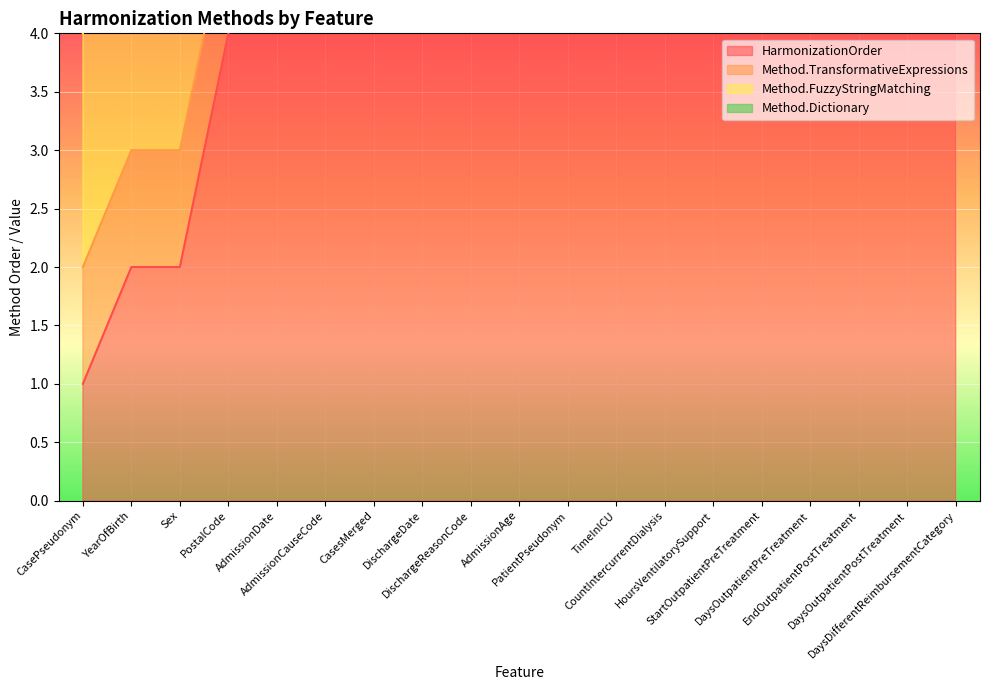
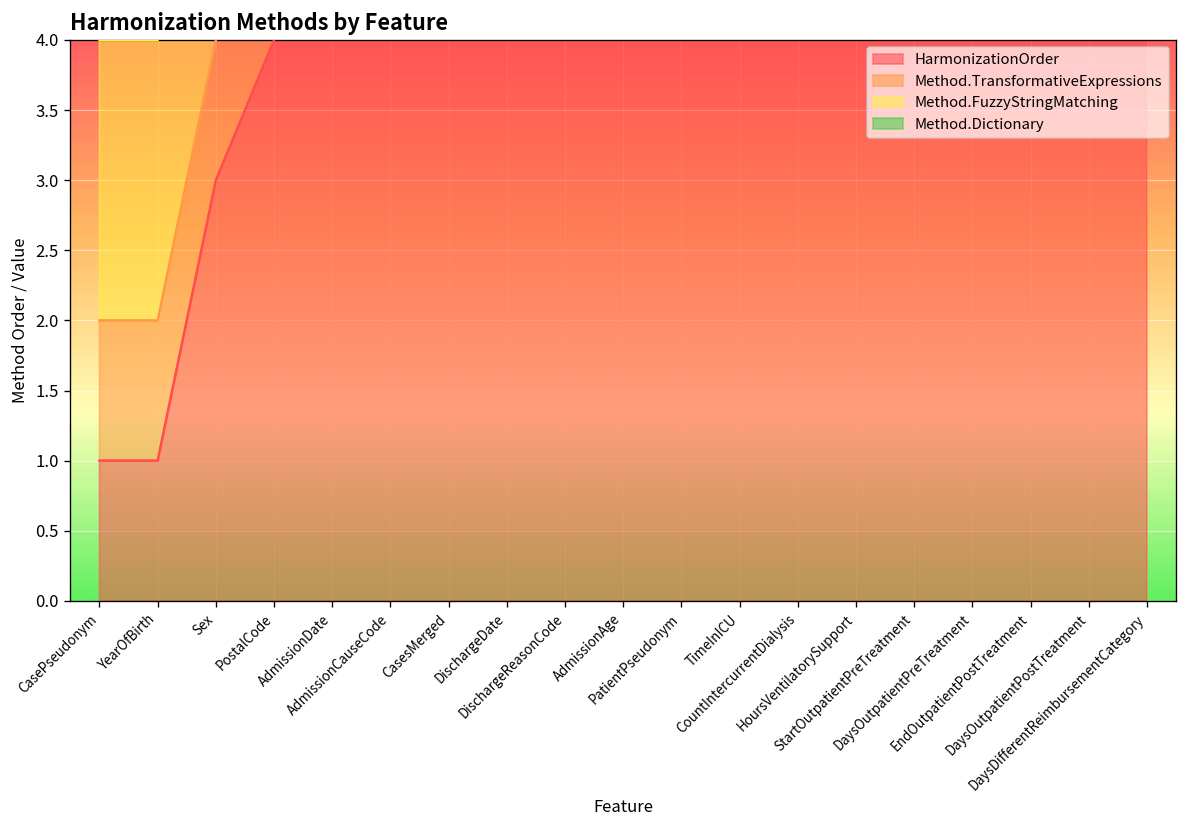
HarmonizationOrder, YearOfBirth: 2 -> 1
HarmonizationOrder, Sex: 2 -> 3
